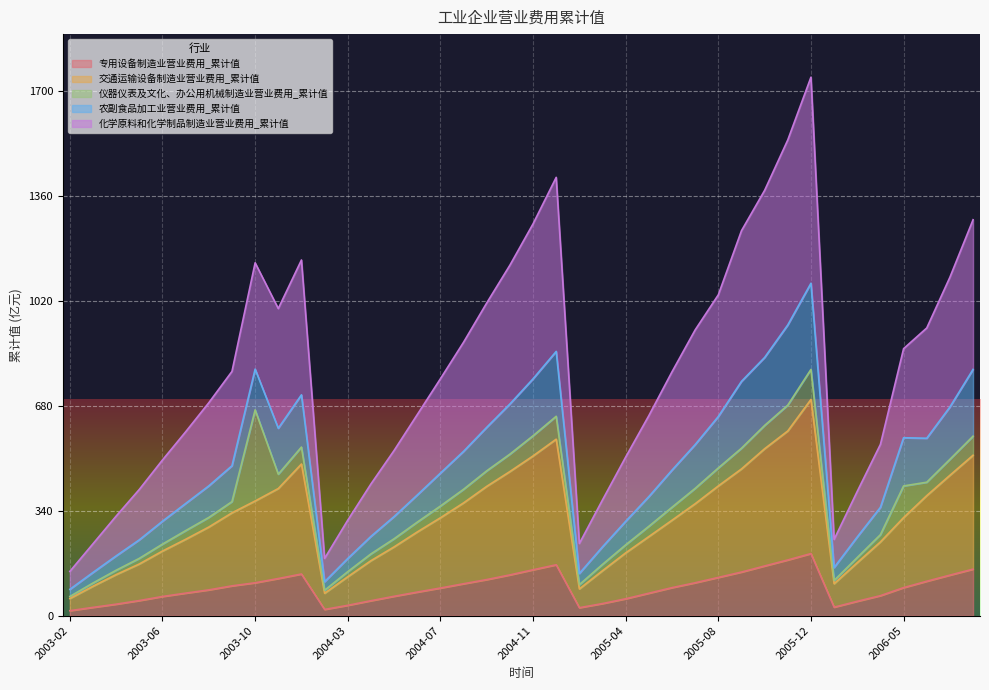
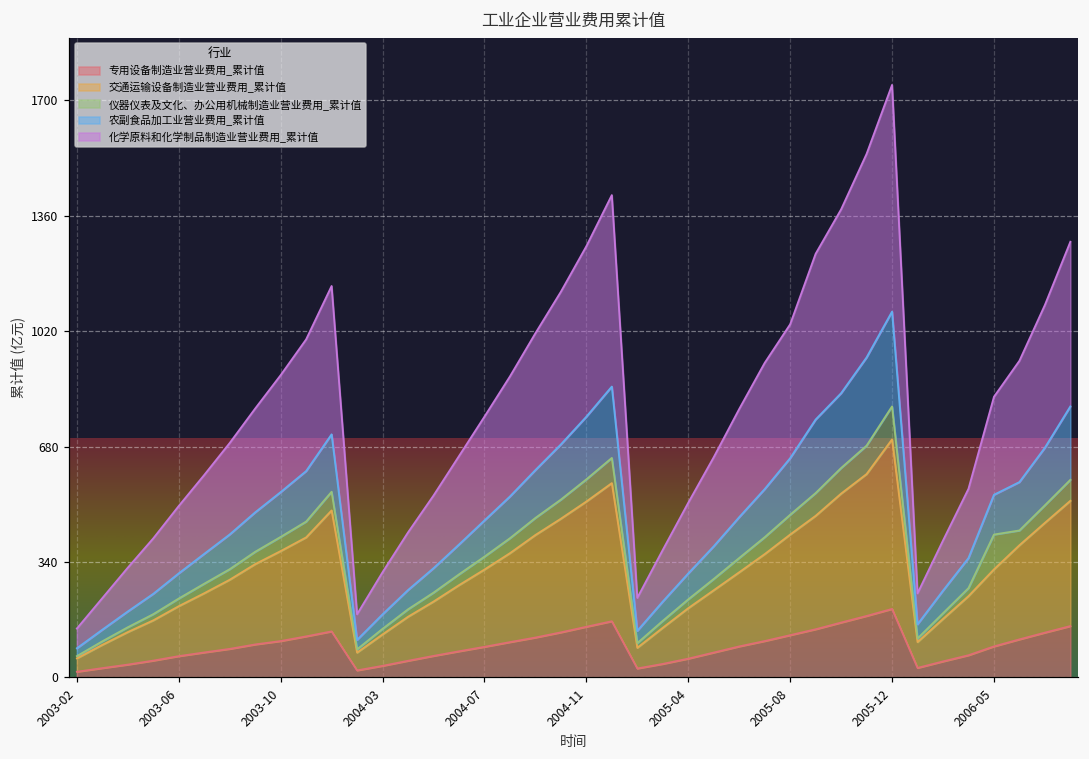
仪器仪表及文化、办公用机械制造业营业费用_累计值, 2003-10: 300 -> 40
农副食品加工业营业费用_累计值, 2006-05: 160 -> 120
